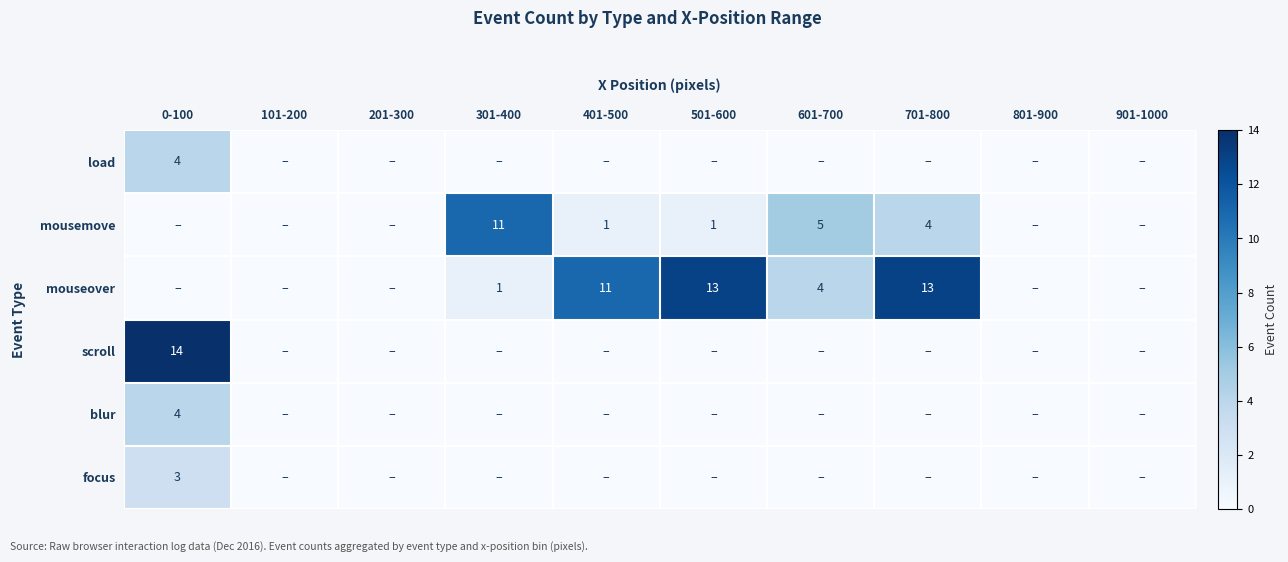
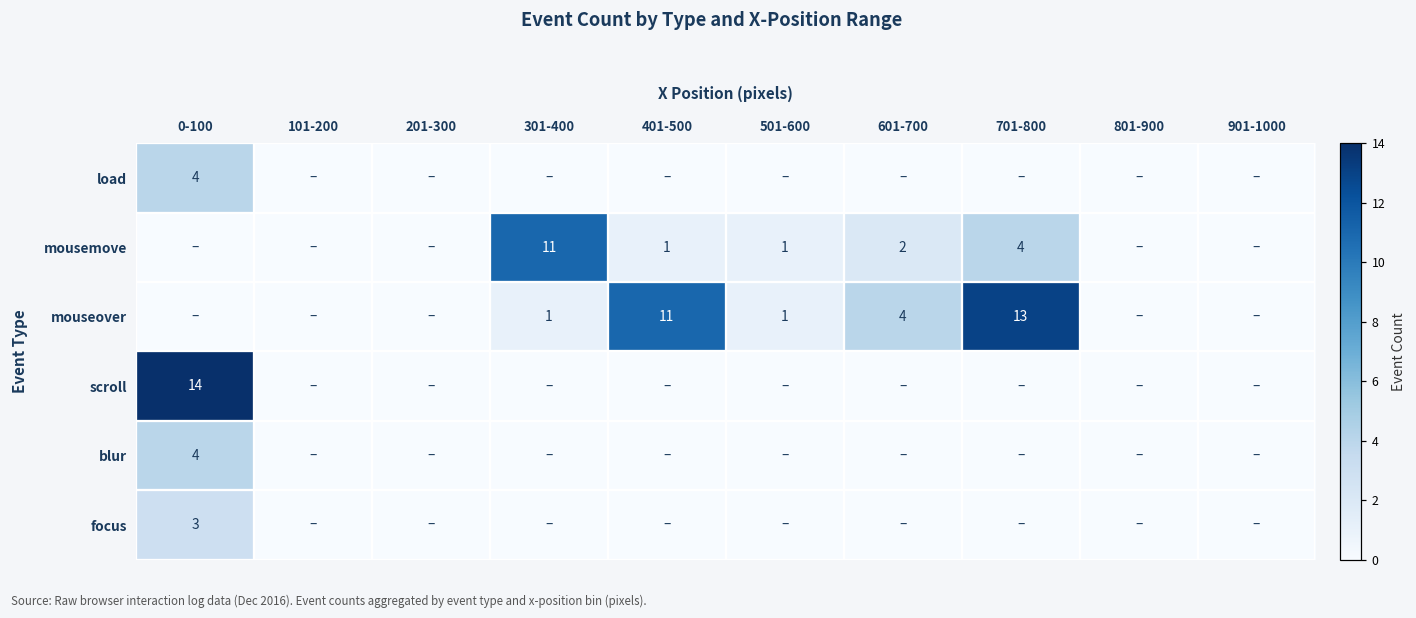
mousemove, 601-700: 5 -> 2
mouseover, 501-600: 13 -> 1
